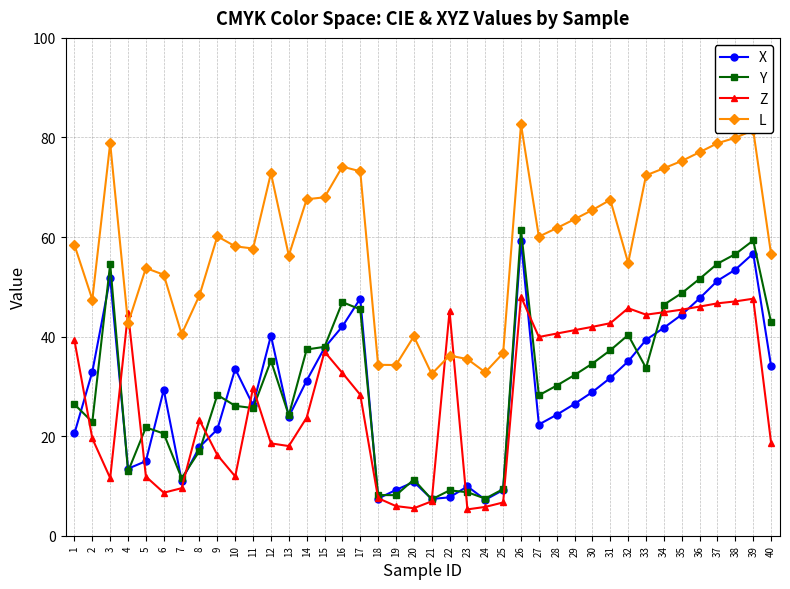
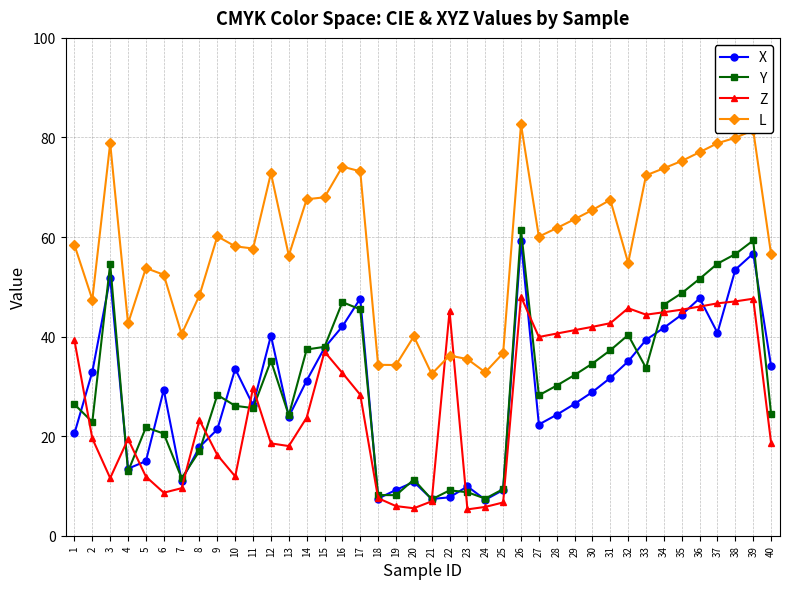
Z, 4: 45 -> 19
X, 37: 51 -> 41
Y, 40: 43 -> 24
